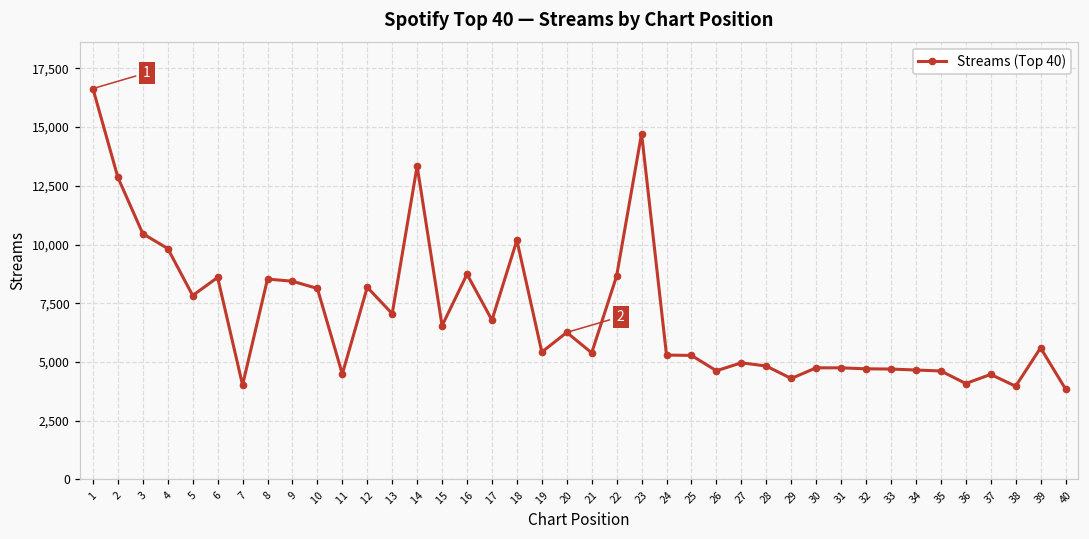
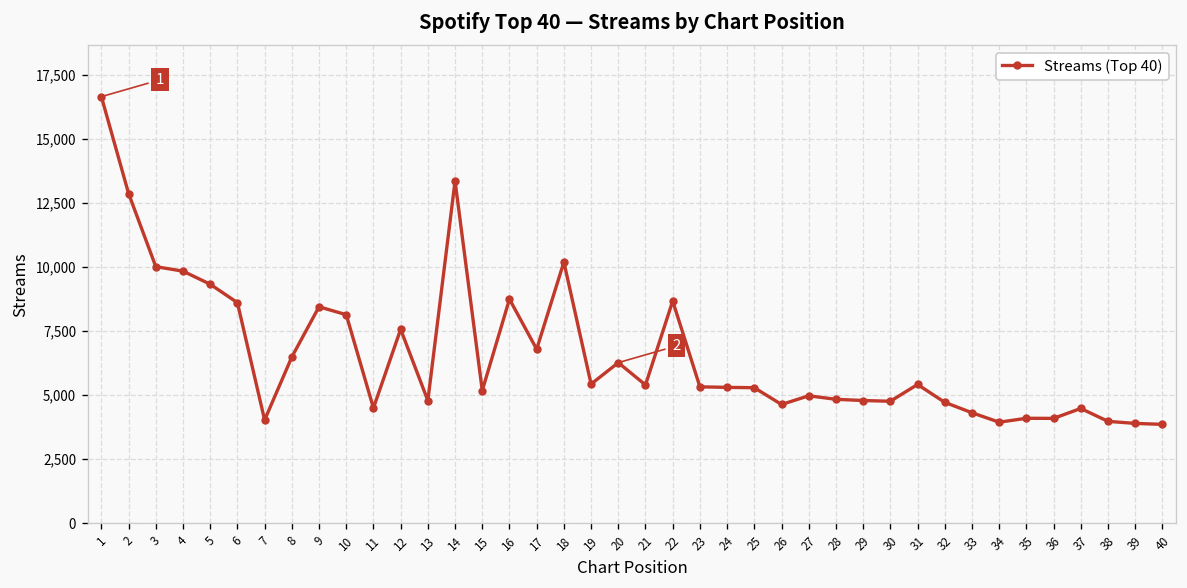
3: 10,500 -> 10,000
5: 7,800 -> 9,300
8: 8,500 -> 6,500
12: 8,200 -> 7,600
13: 7,100 -> 4,800
15: 6,500 -> 5,200
23: 14,700 -> 5,300
29: 4,300 -> 4,800
31: 4,800 -> 5,400
33: 4,700 -> 4,300
34: 4,700 -> 3,900
35: 4,600 -> 4,100
39: 5,600 -> 3,900
